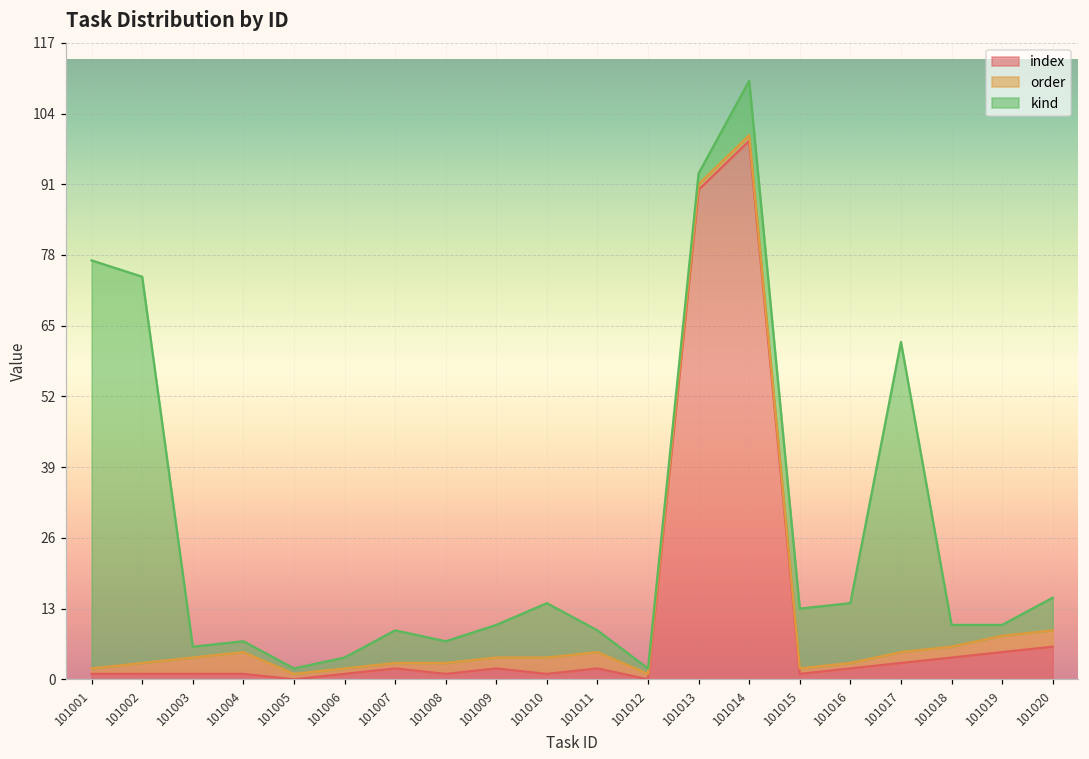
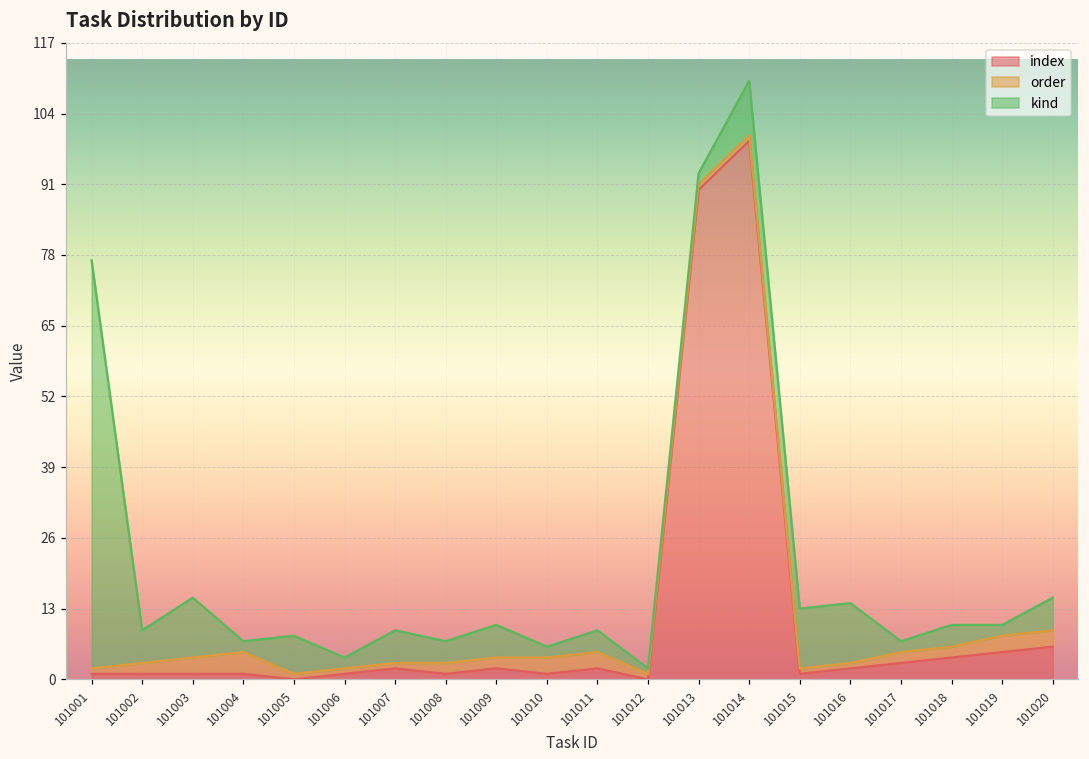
kind, 101002: 71 -> 6
kind, 101003: 2 -> 11
kind, 101005: 1 -> 7
kind, 101010: 10 -> 2
kind, 101017: 57 -> 2
